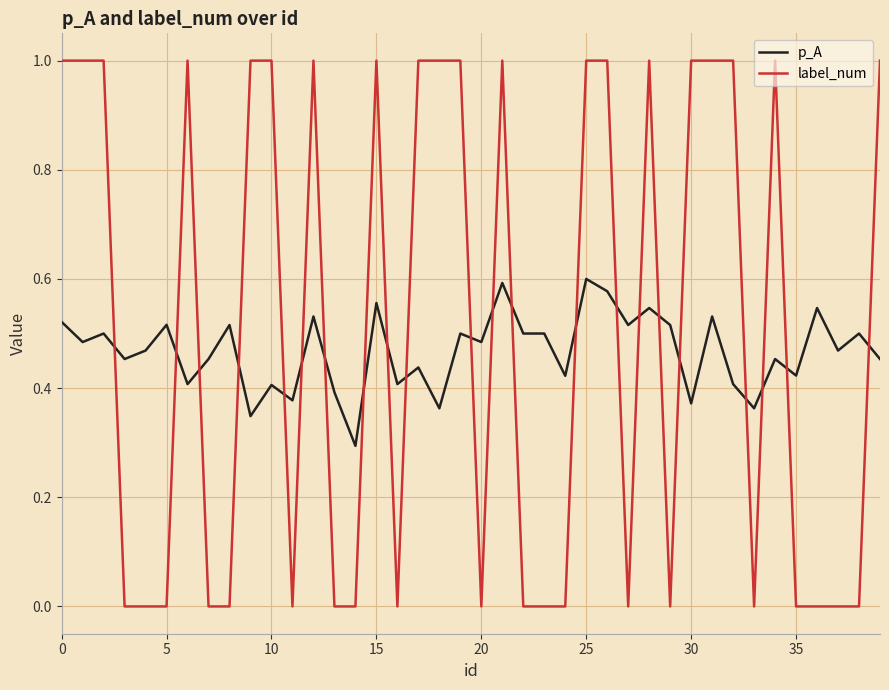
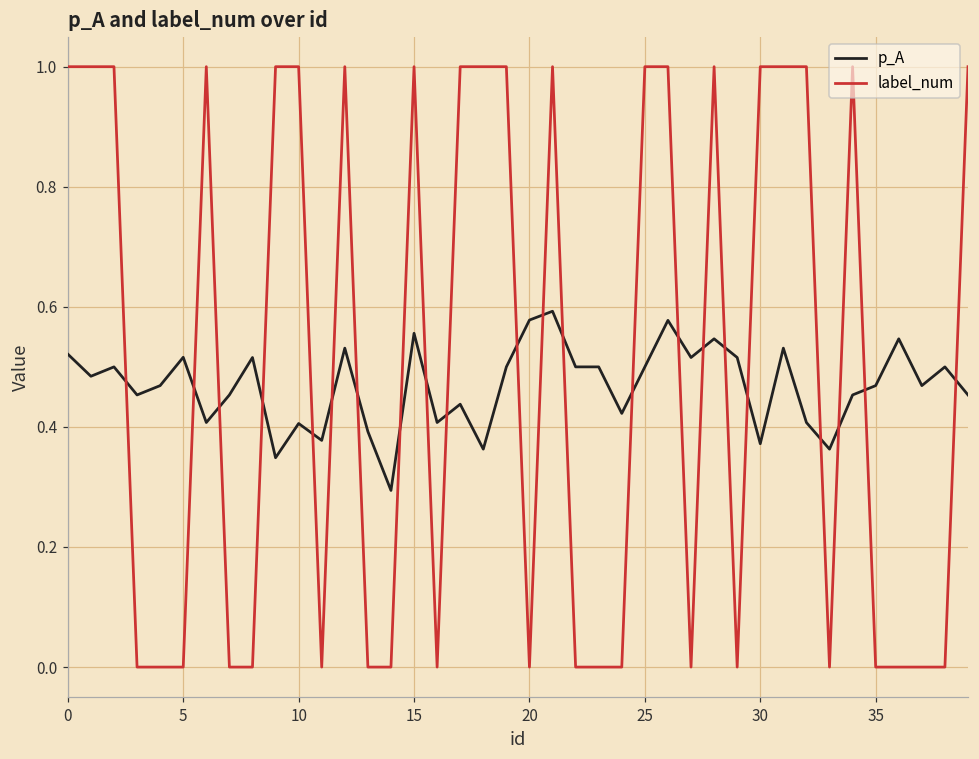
p_A, 20: 0.48 -> 0.58
p_A, 25: 0.6 -> 0.5
p_A, 35: 0.42 -> 0.47
